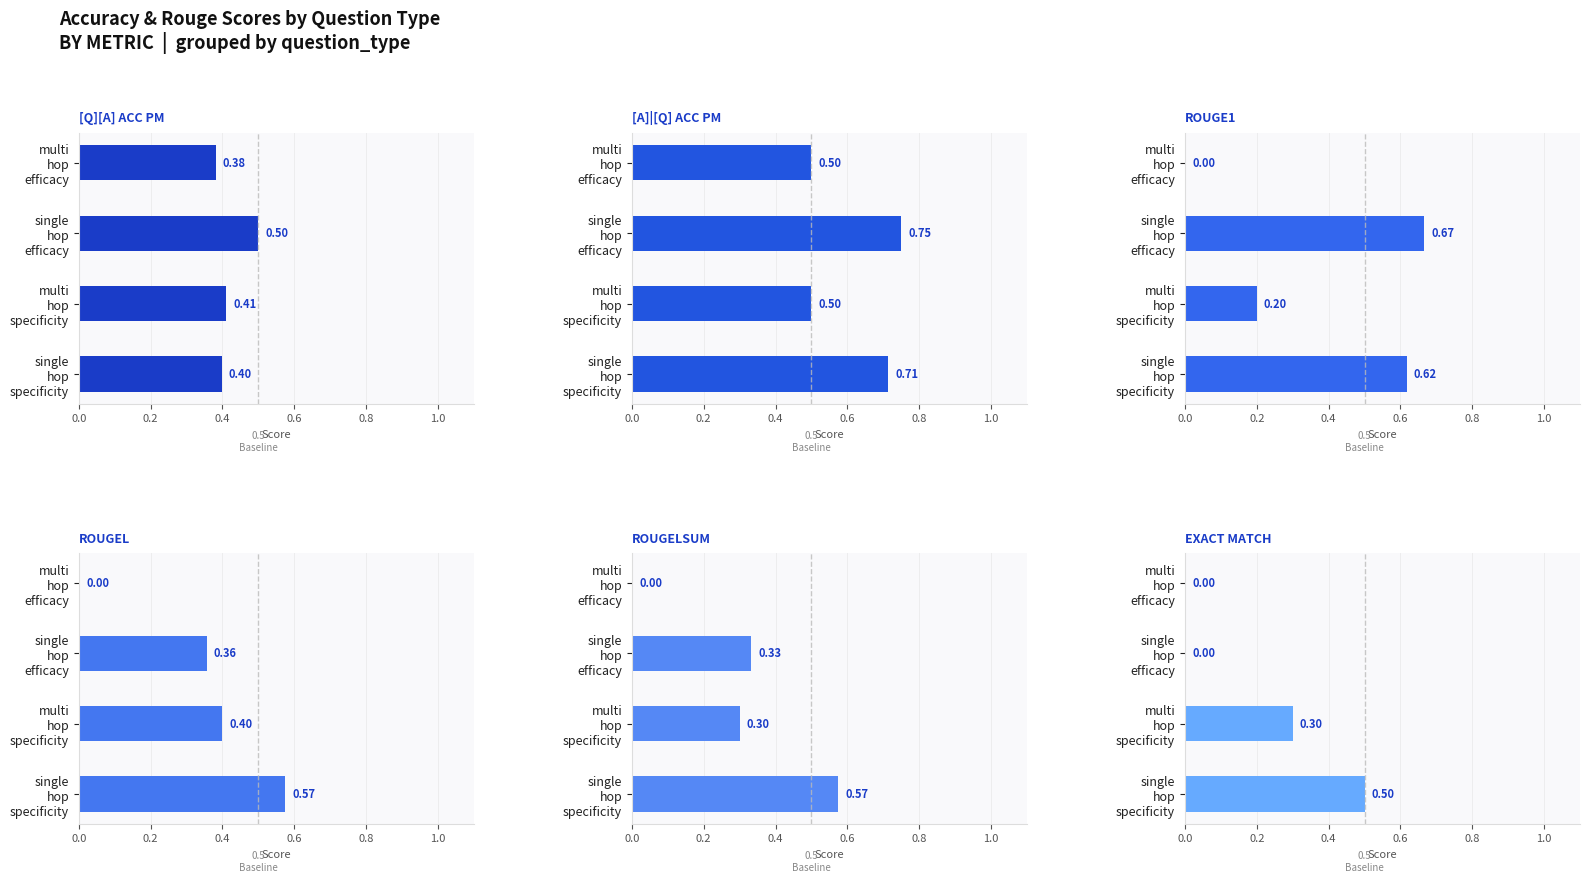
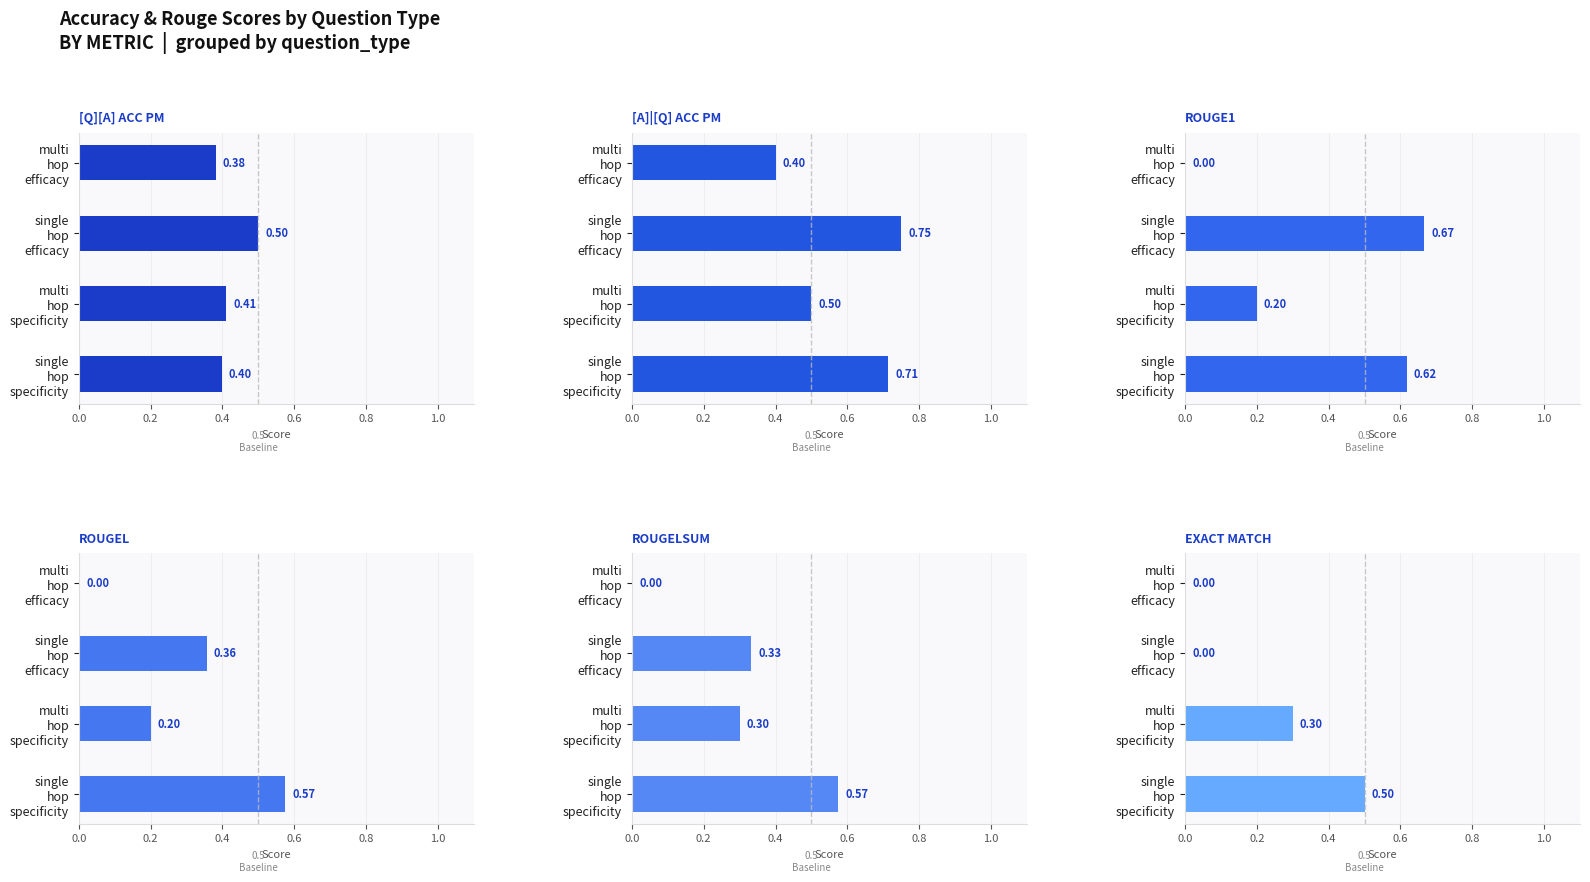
[A]|[Q] ACC PM, multi hop efficacy: 0.50 -> 0.40
ROUGEL, multi hop specificity: 0.40 -> 0.20
